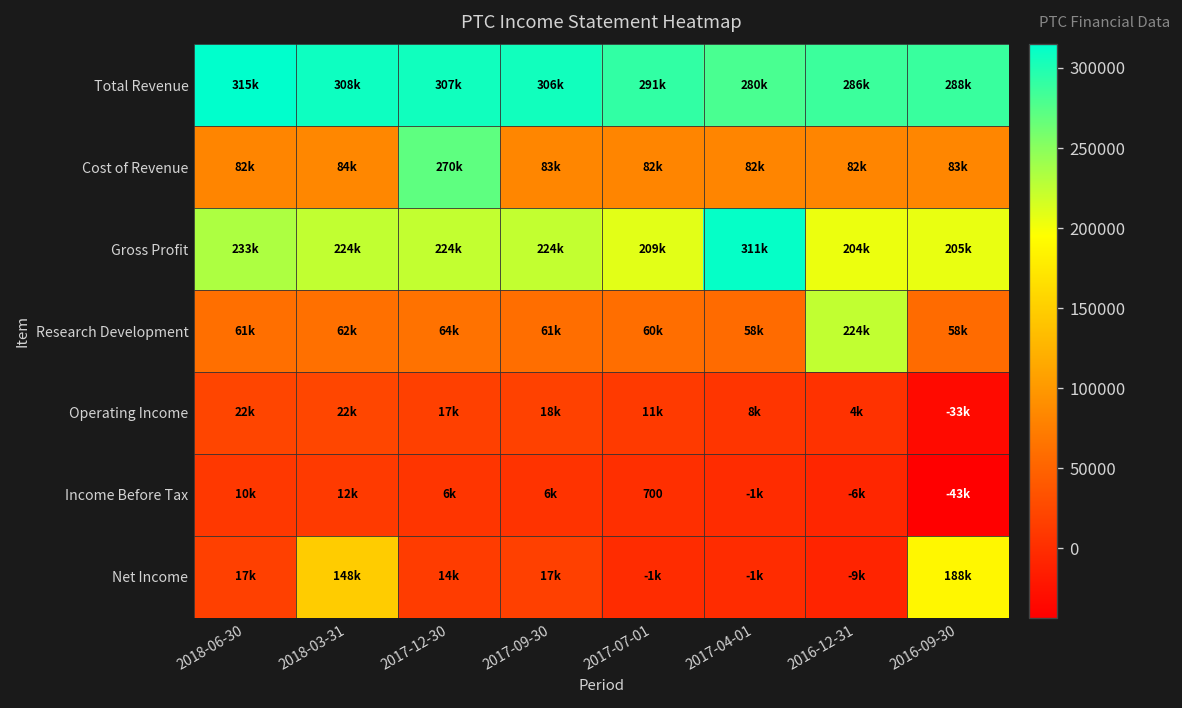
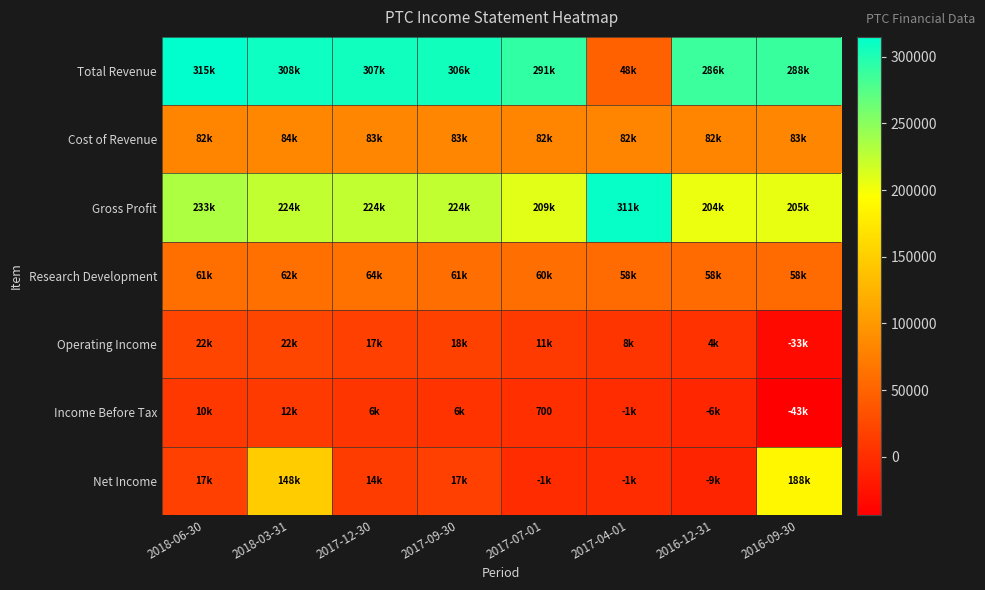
Total Revenue, 2017-04-01: 280k -> 48k
Cost of Revenue, 2017-12-30: 270k -> 83k
Research Development, 2016-12-31: 224k -> 58k
